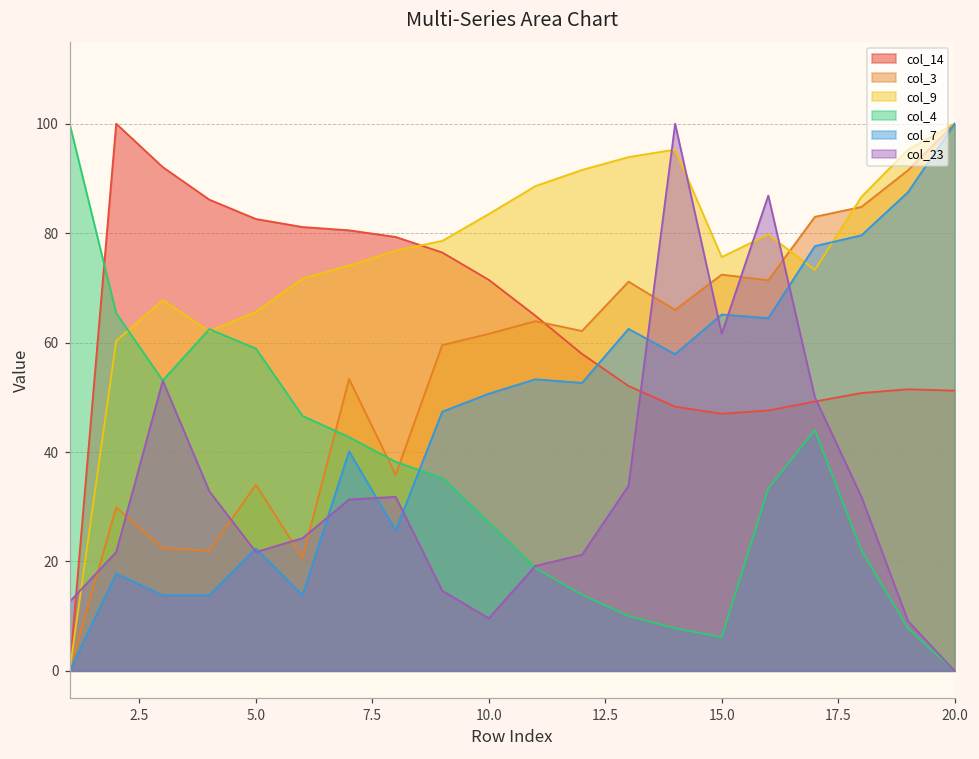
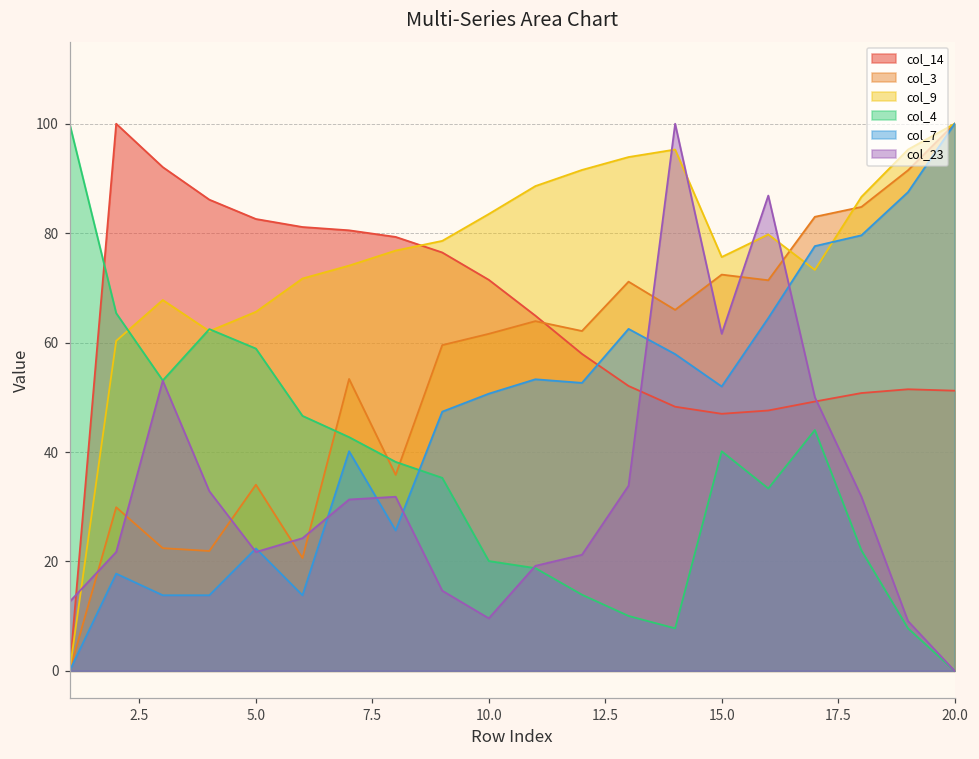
col_4, 10.0: 27 -> 20
col_4, 15.0: 6 -> 40
col_7, 15.0: 65 -> 52
